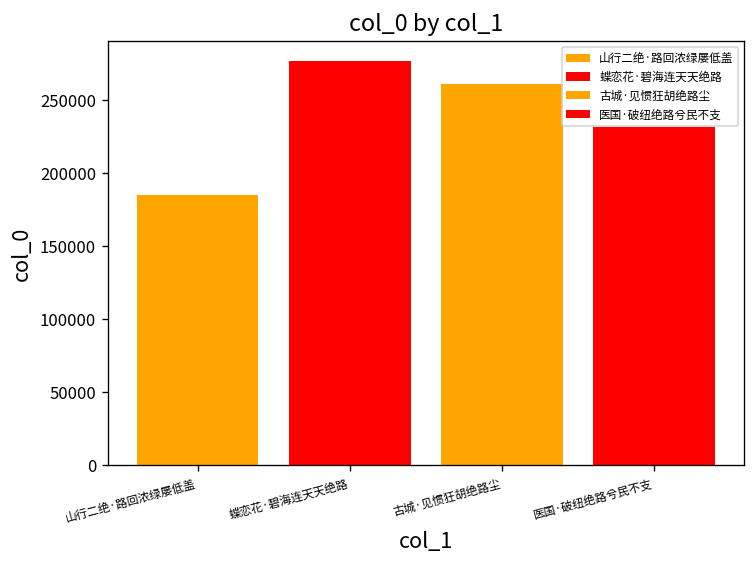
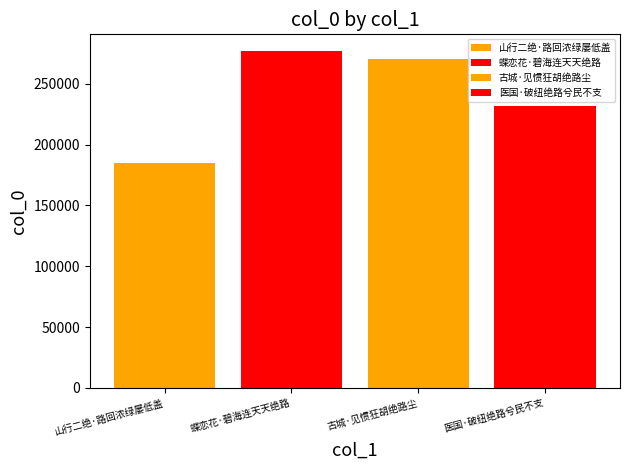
古城·见惯狂胡绝路尘: 261000 -> 270000
